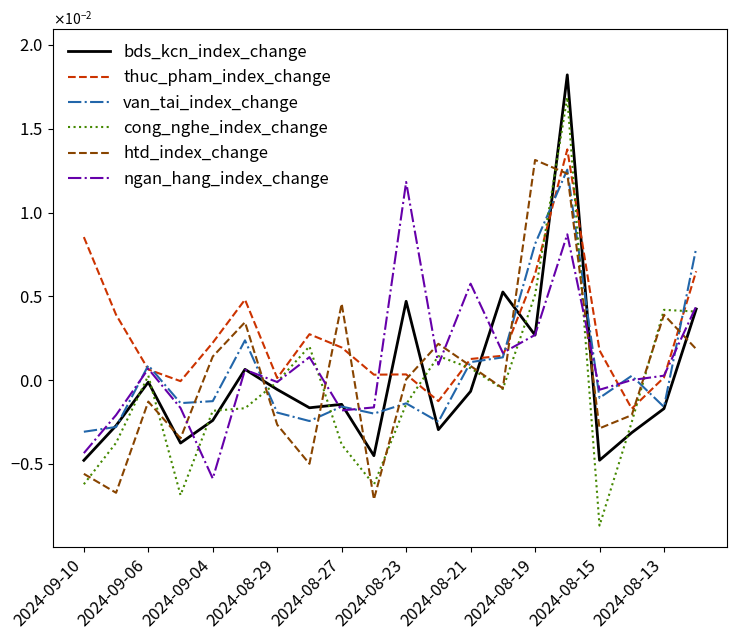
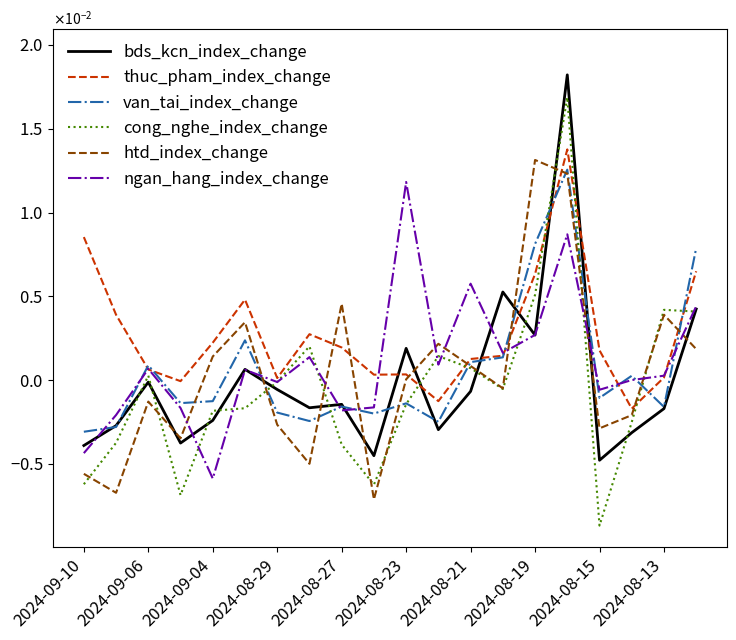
bds_kcn_index_change, 2024-09-10: -0.0048 -> -0.0039
bds_kcn_index_change, 2024-08-23: 0.0047 -> 0.0019
